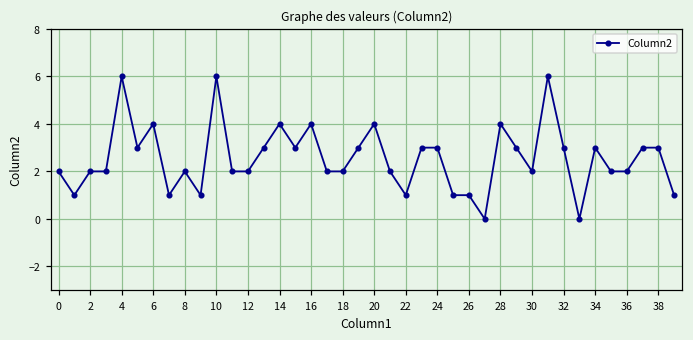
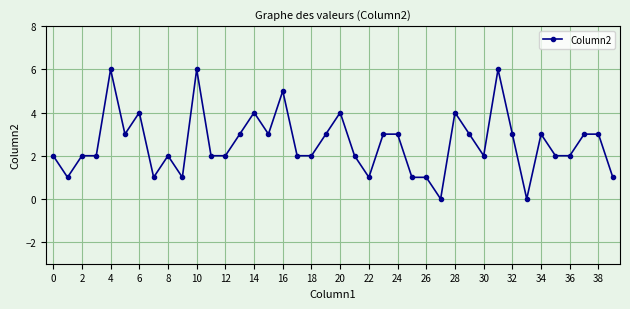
16: 4 -> 5
